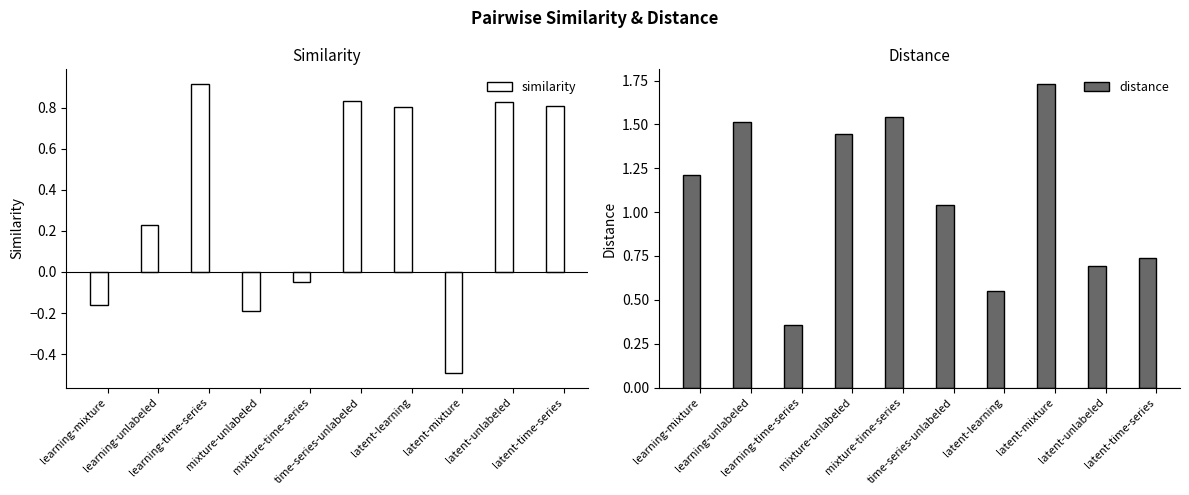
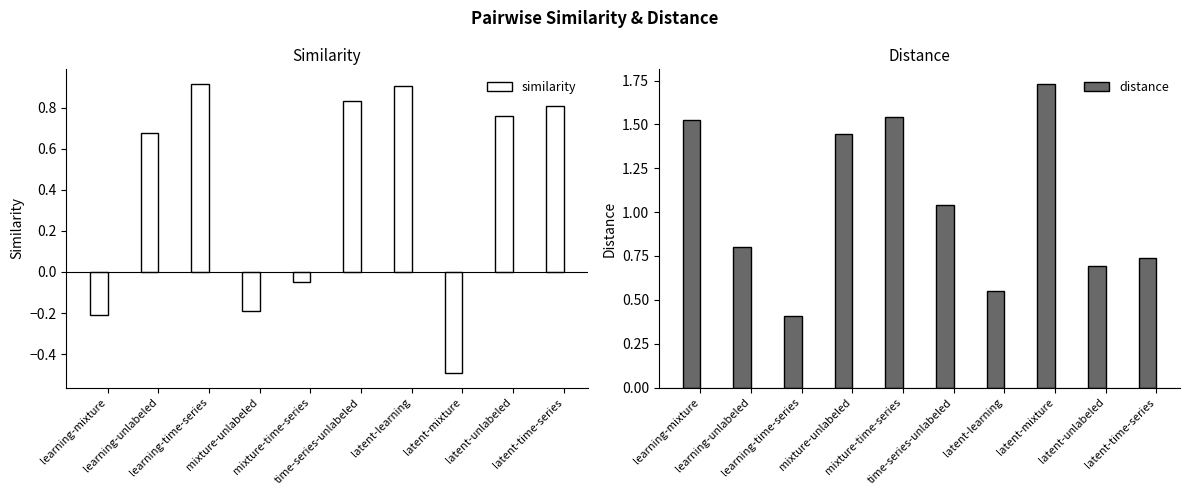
Similarity, learning-mixture: -0.16 -> -0.21
Similarity, learning-unlabeled: 0.23 -> 0.68
Similarity, latent-learning: 0.80 -> 0.91
Similarity, latent-unlabeled: 0.83 -> 0.76
Distance, learning-mixture: 1.21 -> 1.52
Distance, learning-unlabeled: 1.51 -> 0.80
Distance, learning-time-series: 0.36 -> 0.41
